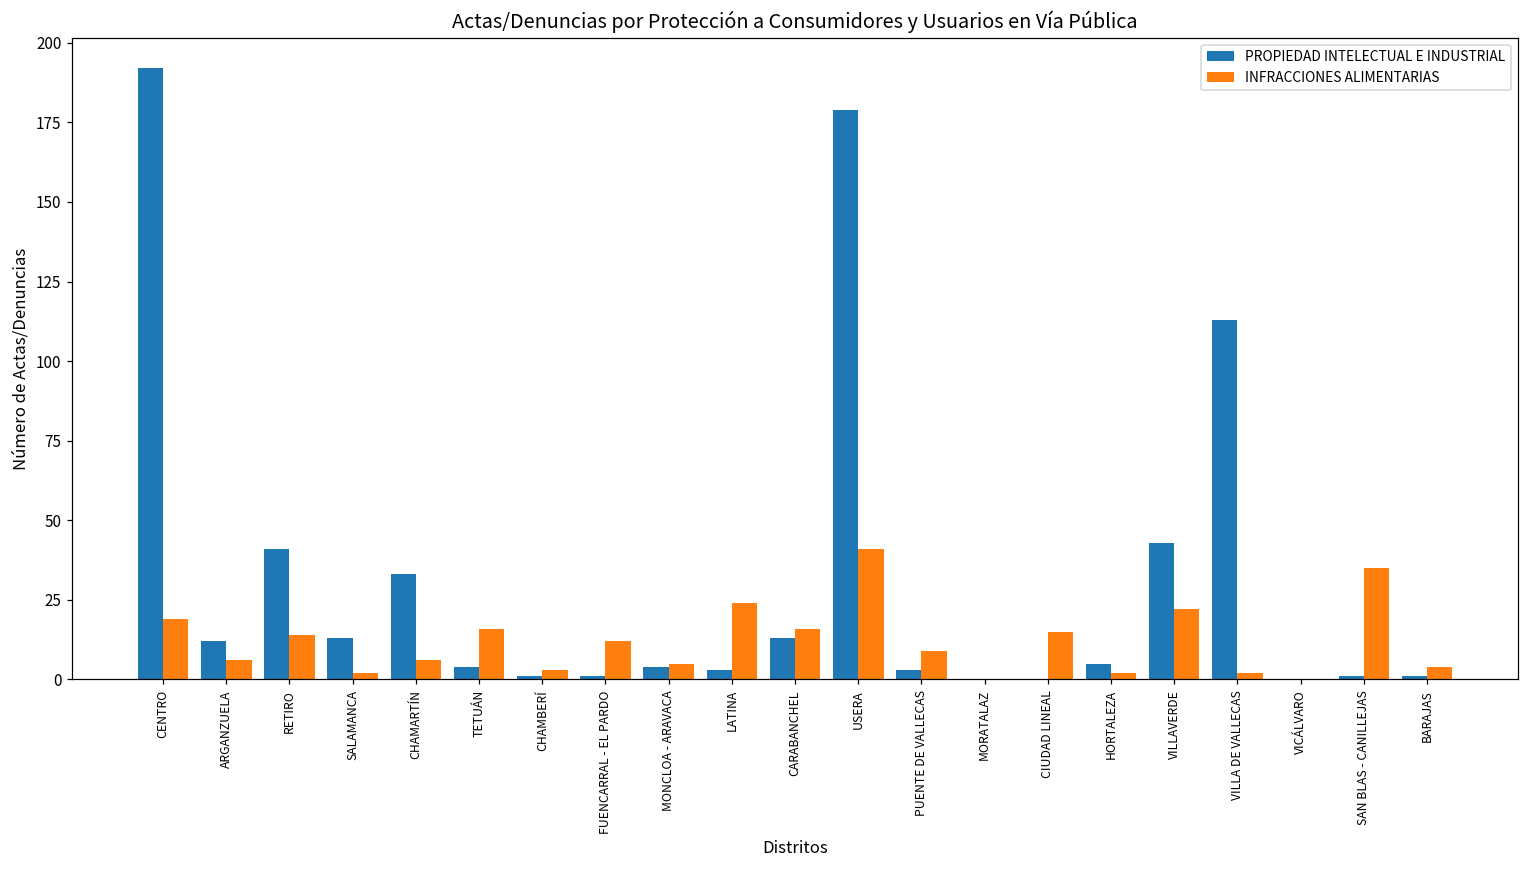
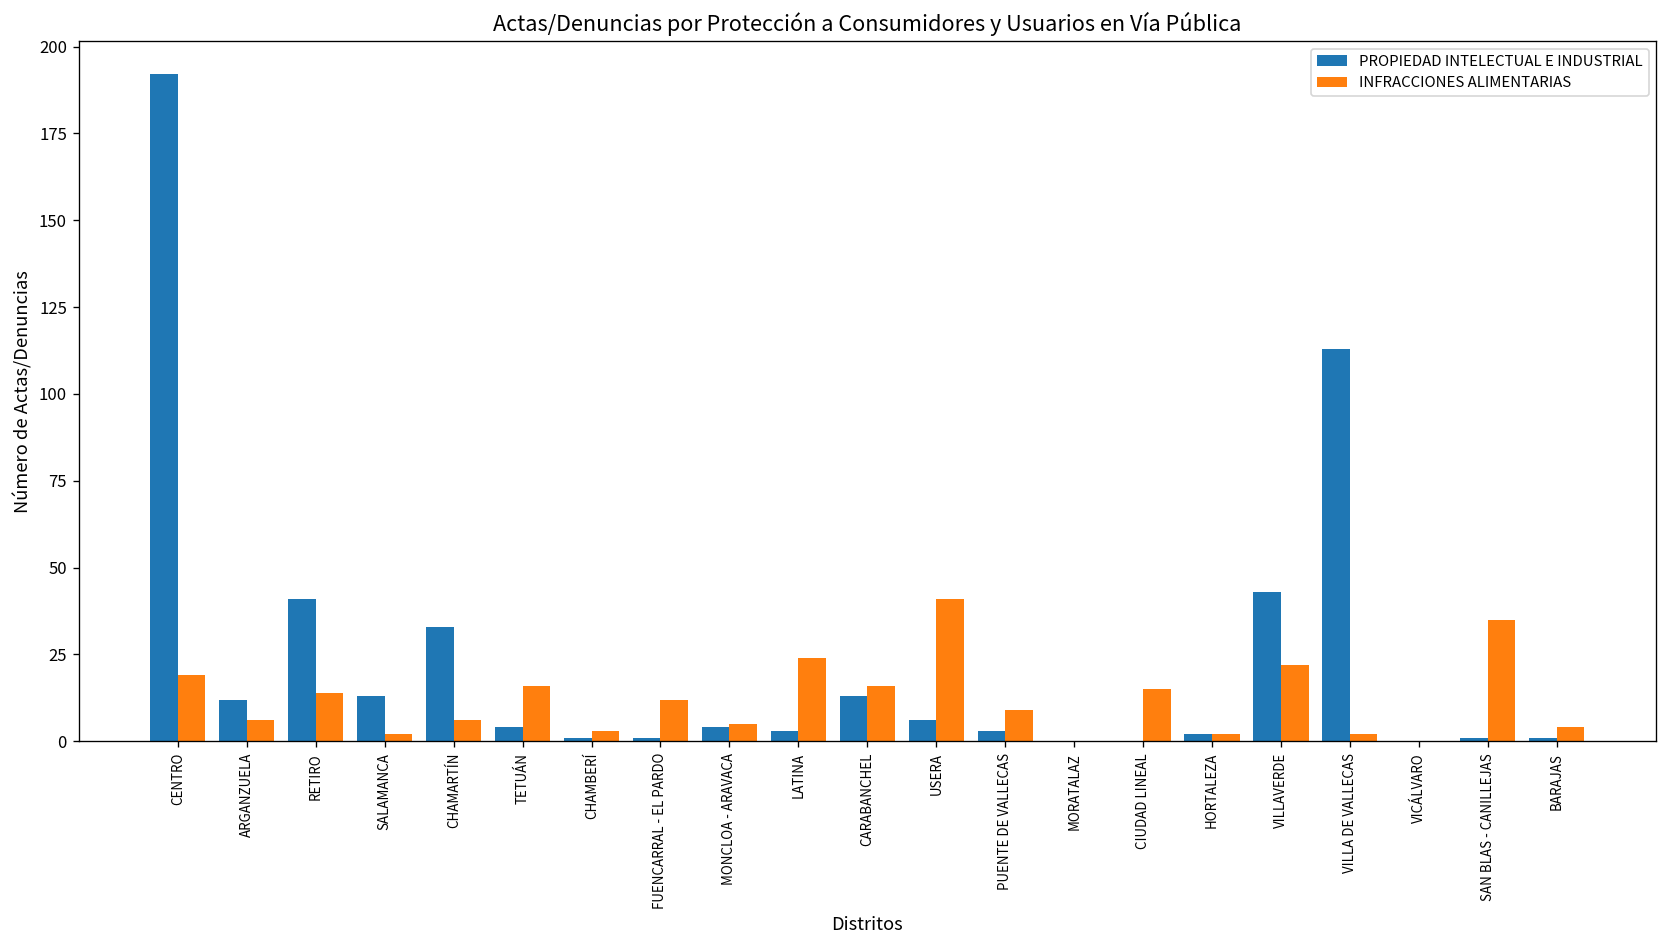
PROPIEDAD INTELECTUAL E INDUSTRIAL, USERA: 179 -> 6
PROPIEDAD INTELECTUAL E INDUSTRIAL, HORTALEZA: 5 -> 2
